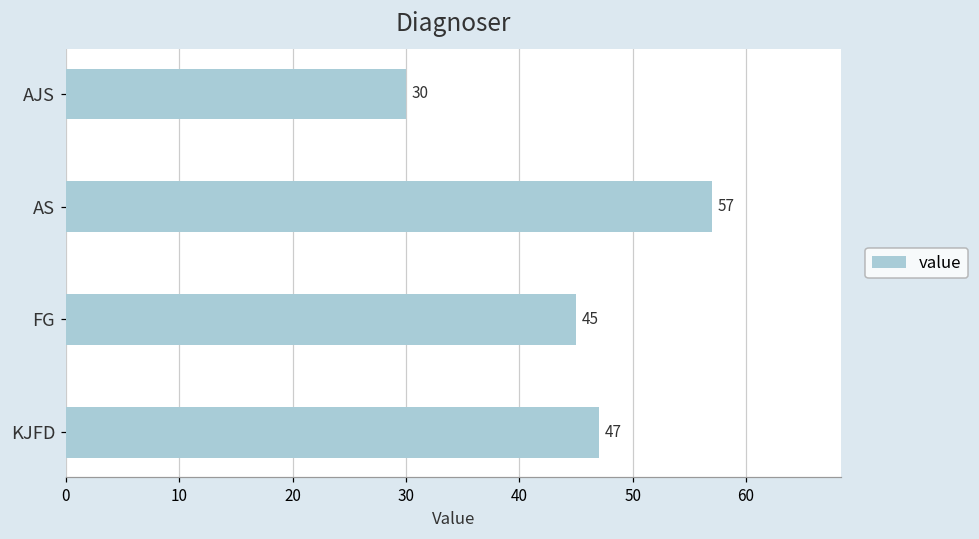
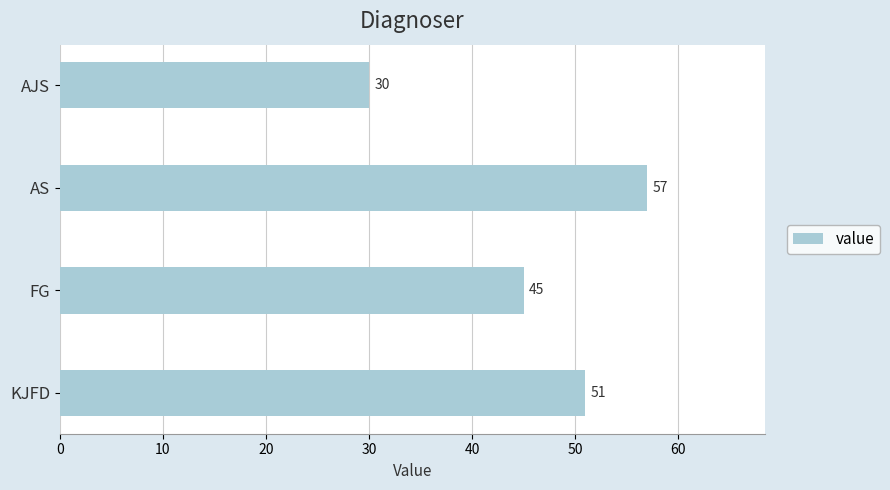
KJFD: 47 -> 51
